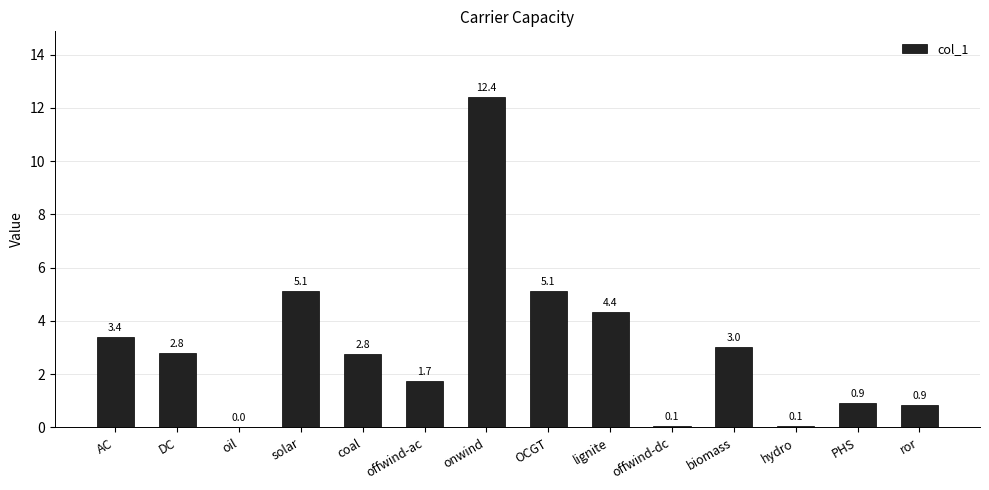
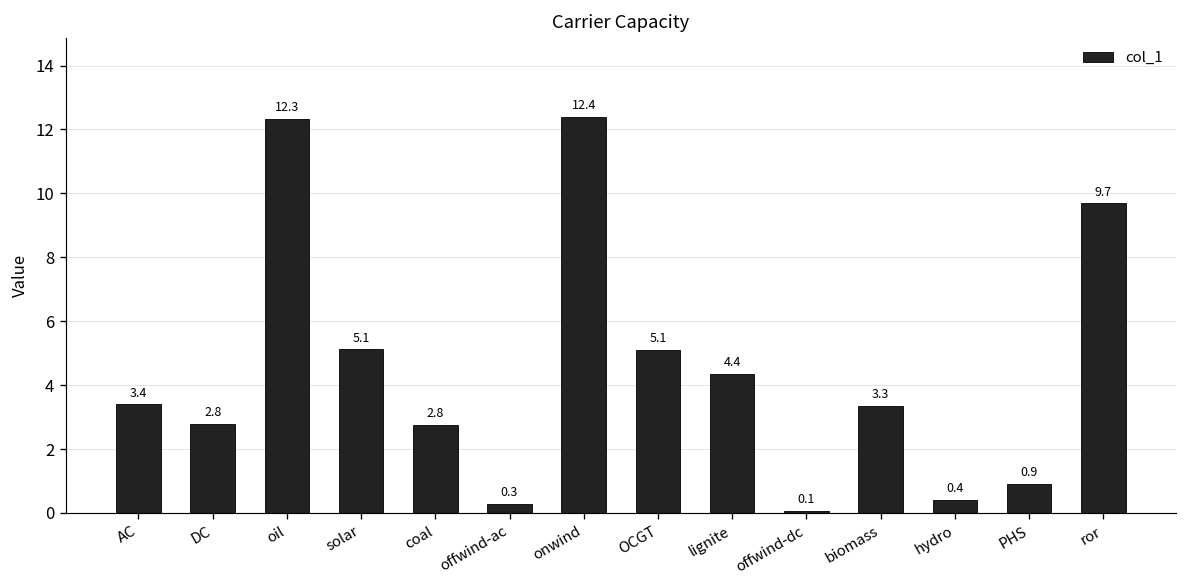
oil: 0.0 -> 12.3
offwind-ac: 1.7 -> 0.3
biomass: 3.0 -> 3.3
hydro: 0.1 -> 0.4
ror: 0.9 -> 9.7
